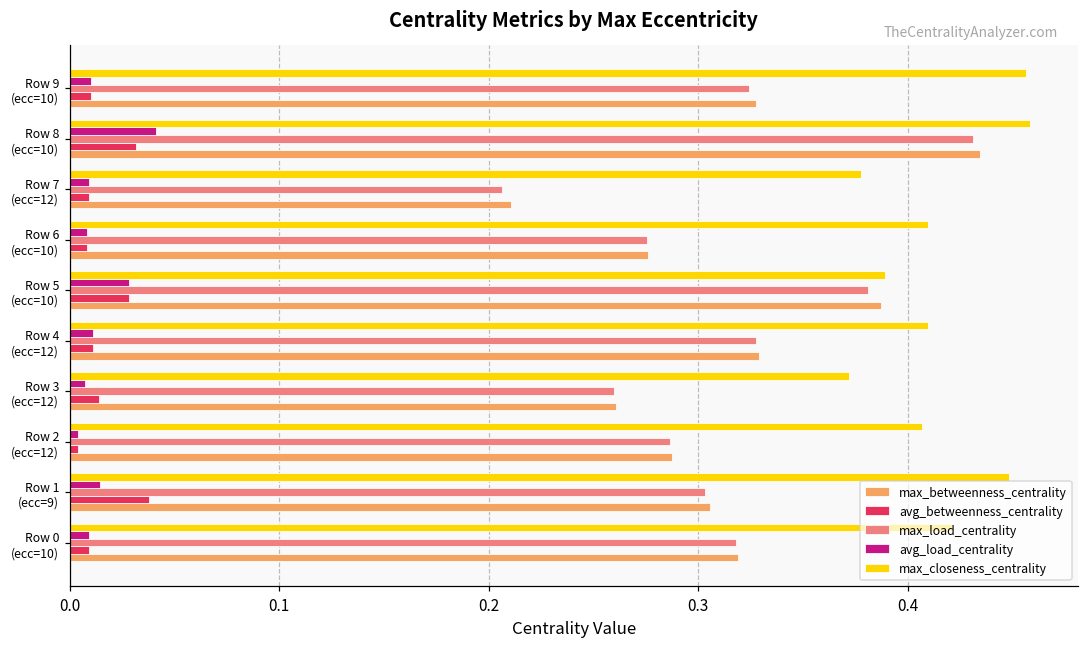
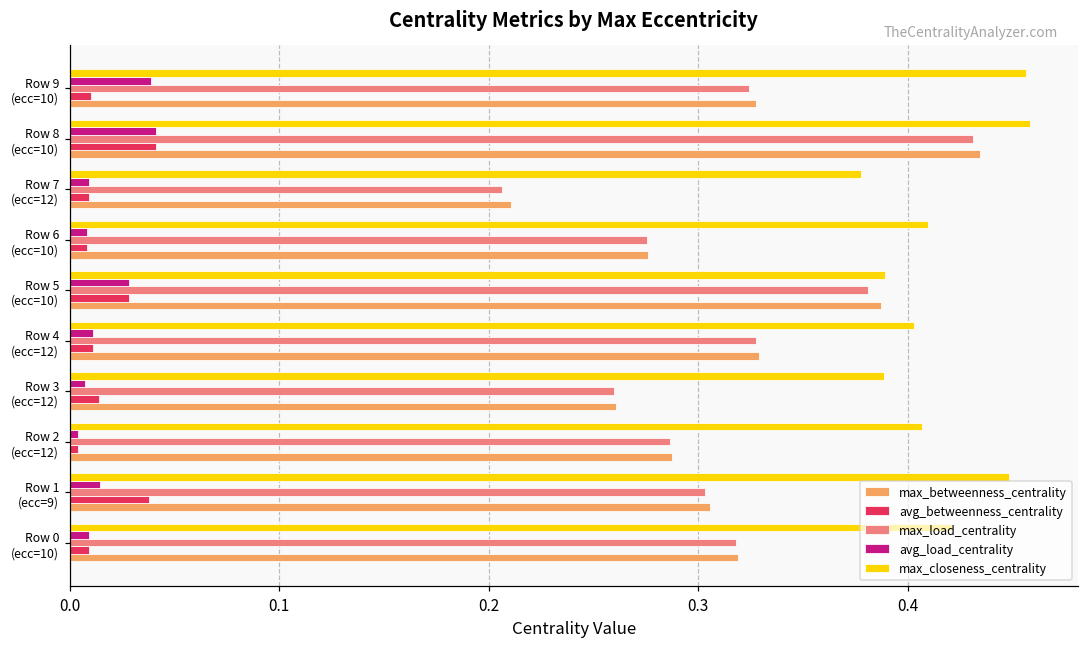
avg_load_centrality, Row 9 (ecc=10): 0.010 -> 0.039
avg_betweenness_centrality, Row 8 (ecc=10): 0.032 -> 0.041
max_closeness_centrality, Row 4 (ecc=12): 0.410 -> 0.403
max_closeness_centrality, Row 3 (ecc=12): 0.372 -> 0.389
